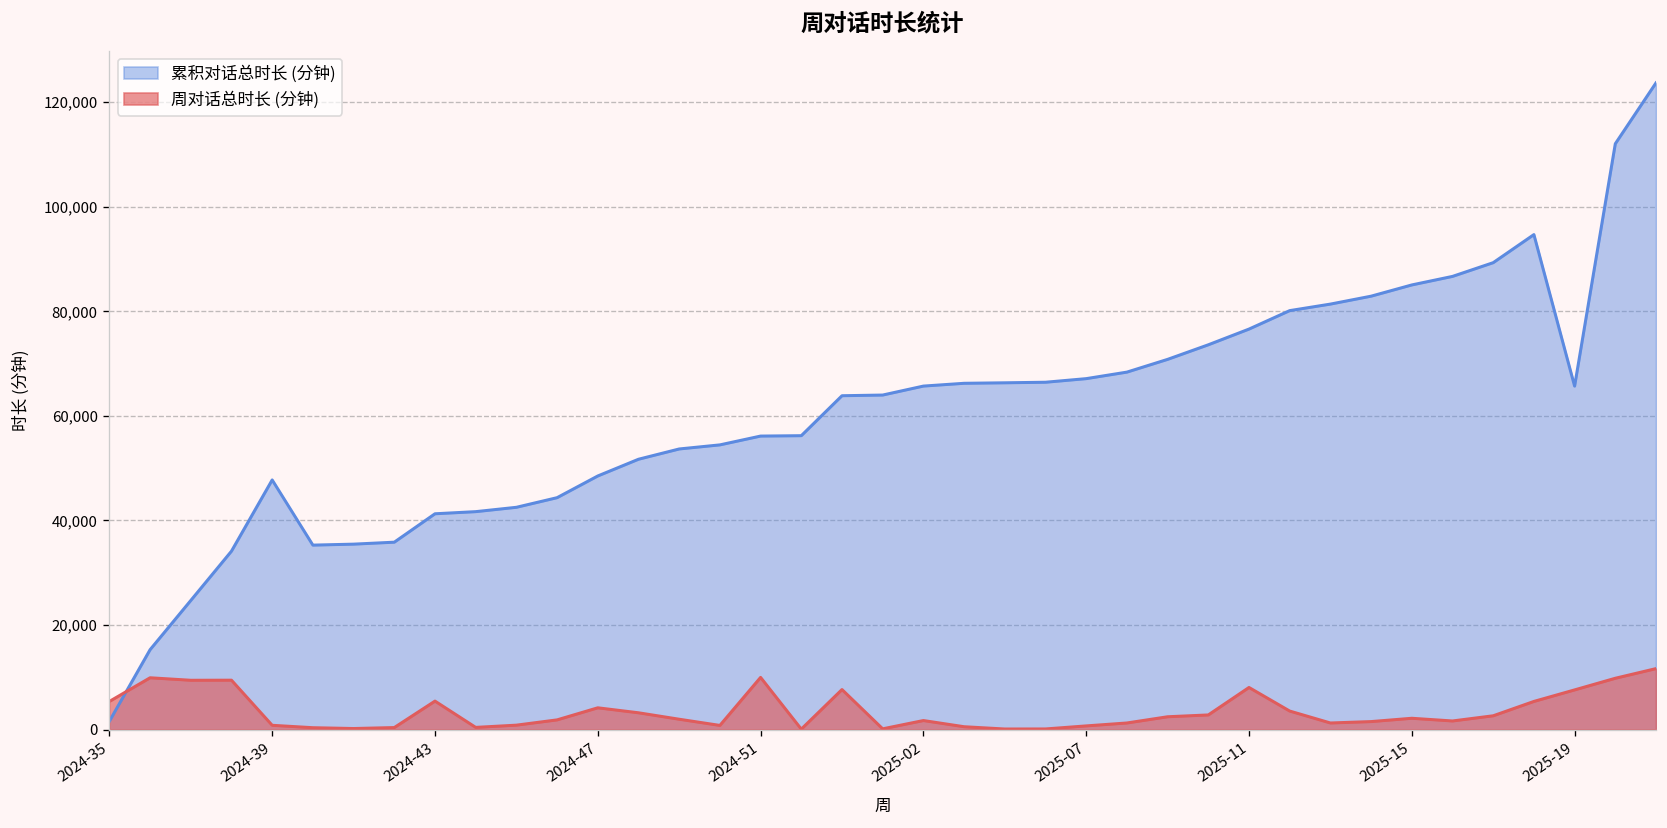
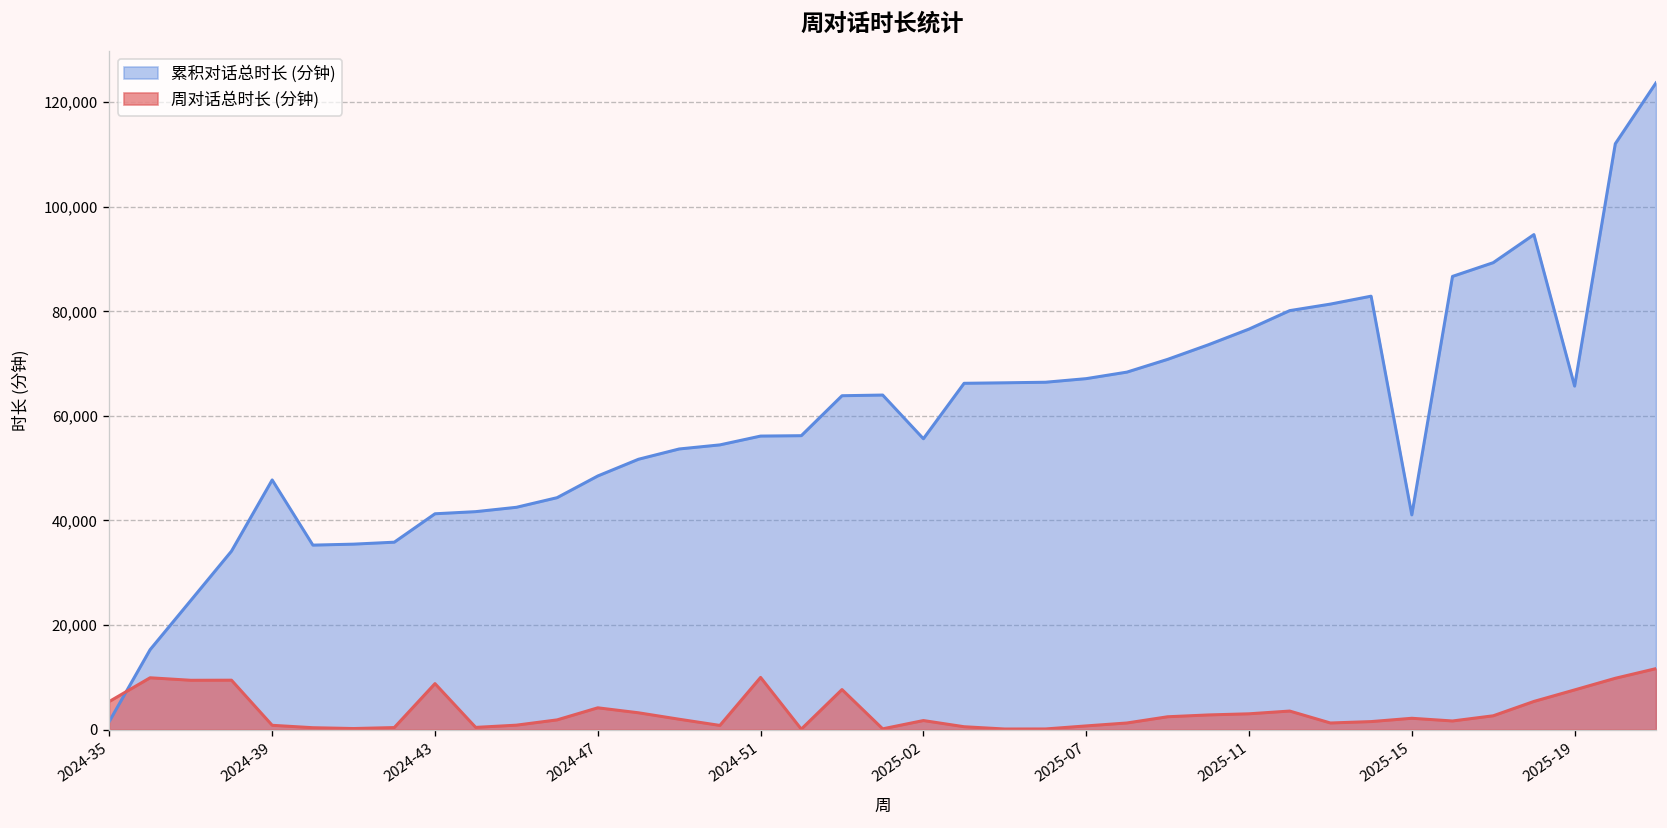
周对话总时长 (分钟), 2024-43: 5,000 -> 9,000
累积对话总时长 (分钟), 2025-02: 66,000 -> 56,000
周对话总时长 (分钟), 2025-11: 8,000 -> 3,000
累积对话总时长 (分钟), 2025-15: 85,000 -> 41,000
